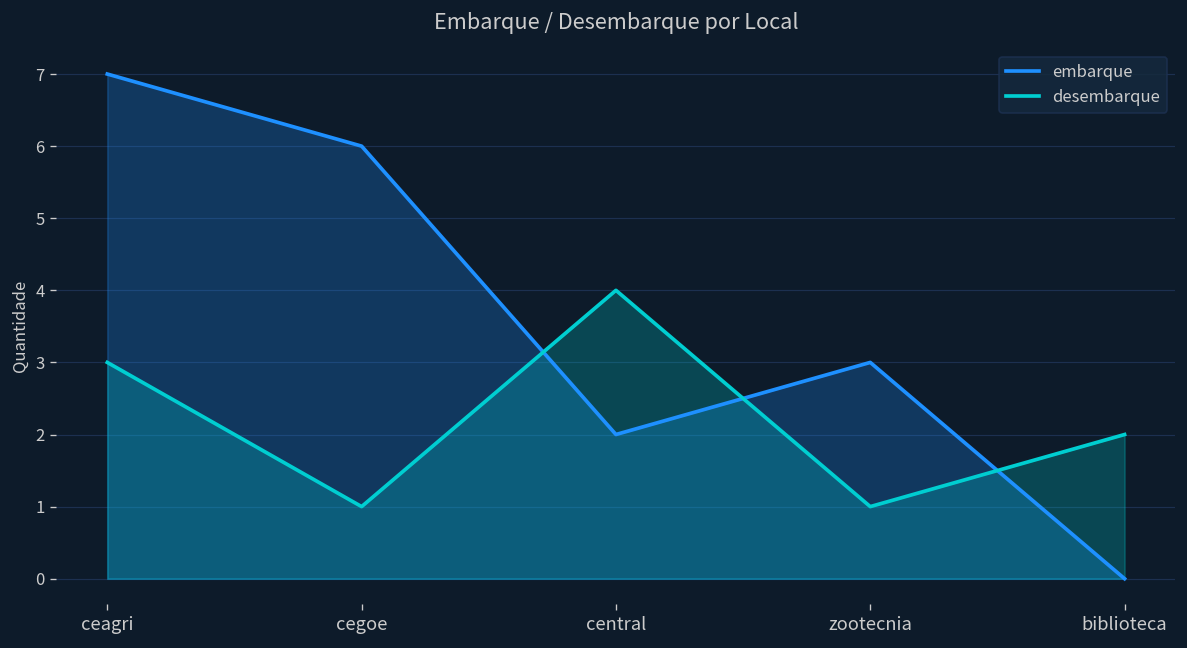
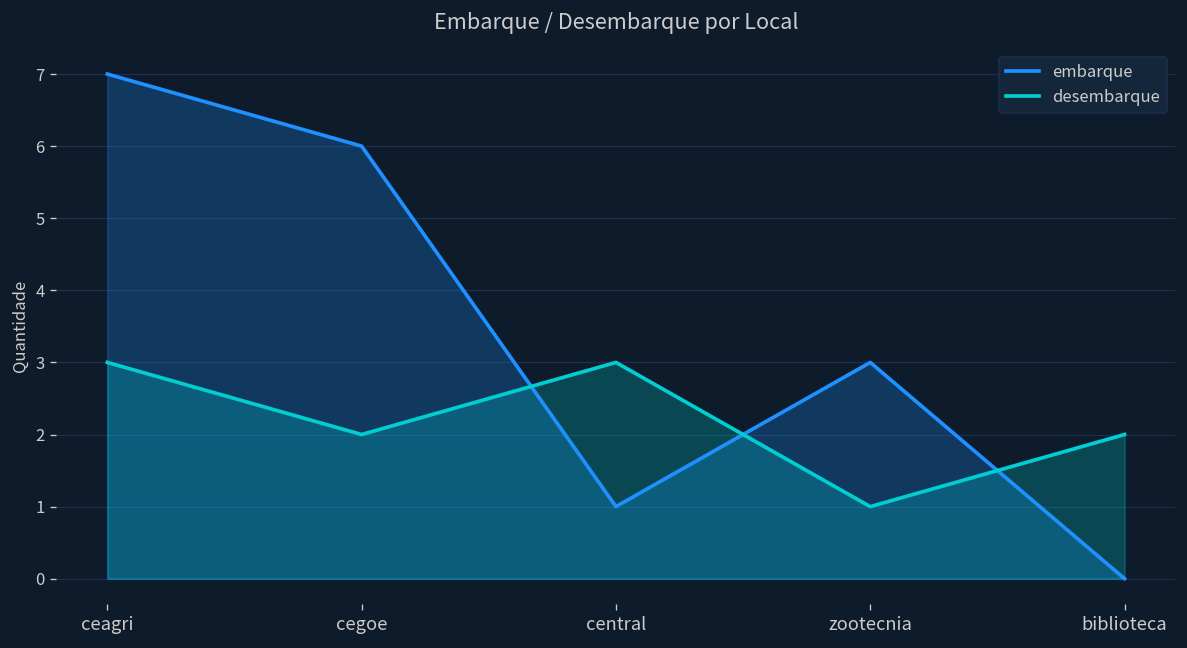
desembarque, cegoe: 1 -> 2
embarque, central: 2 -> 1
desembarque, central: 4 -> 3
